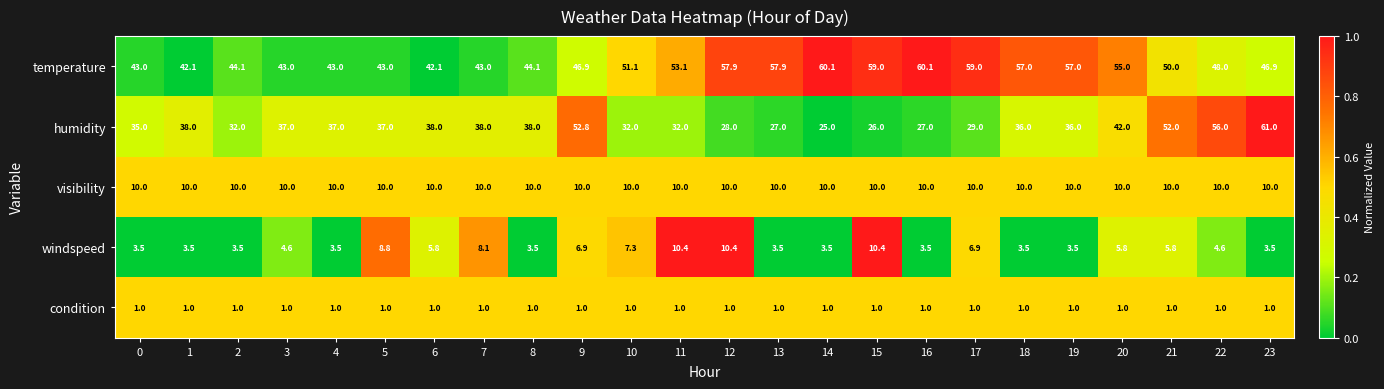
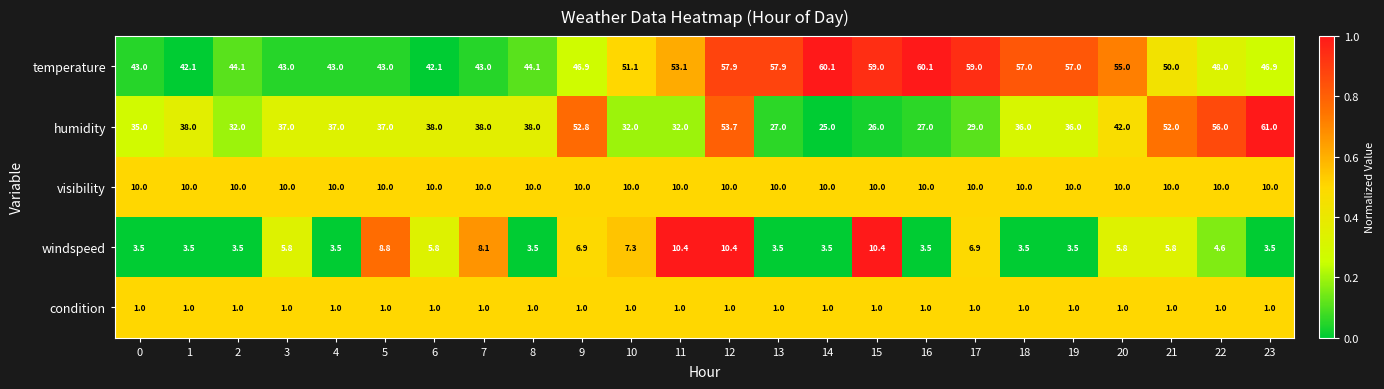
humidity, 12: 28.0 -> 53.7
windspeed, 3: 4.6 -> 5.8
